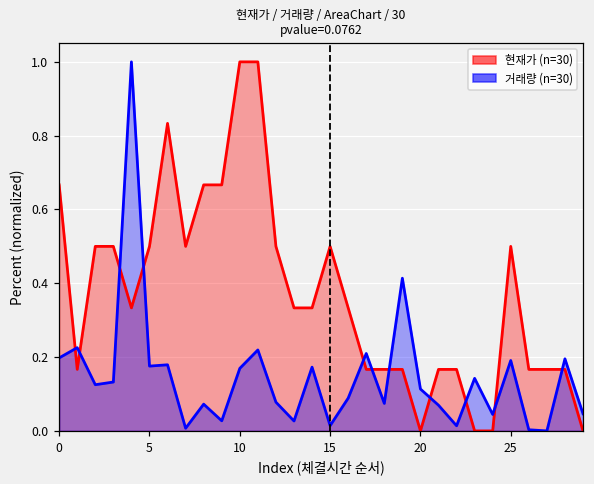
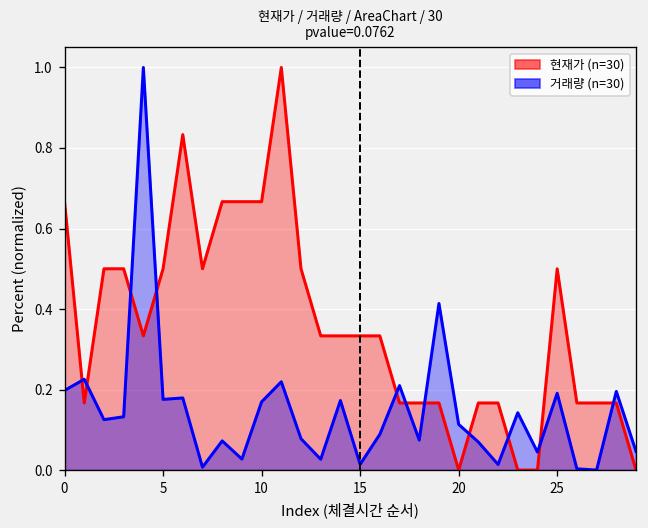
현재가 (n=30), 10: 1.00 -> 0.67
현재가 (n=30), 15: 0.50 -> 0.33
